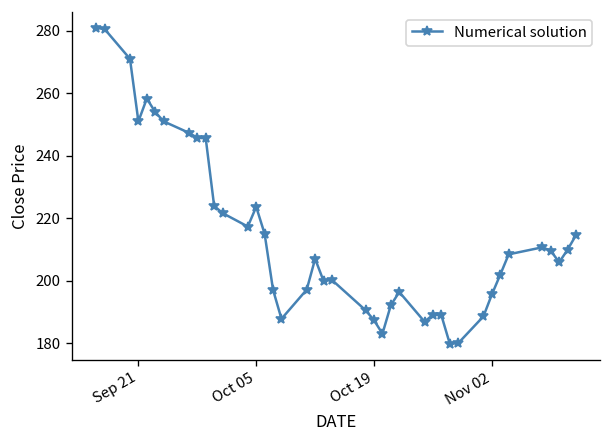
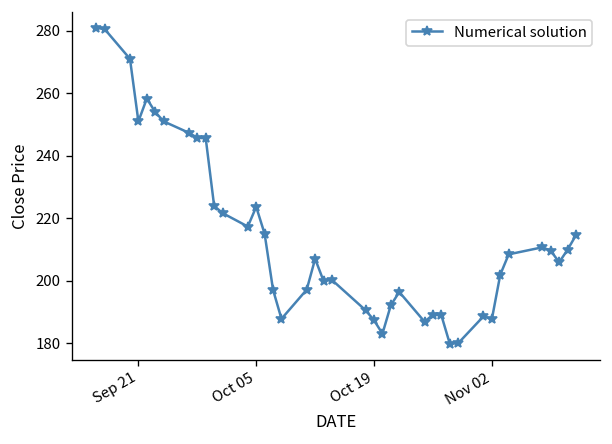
Nov 02: 196 -> 188
